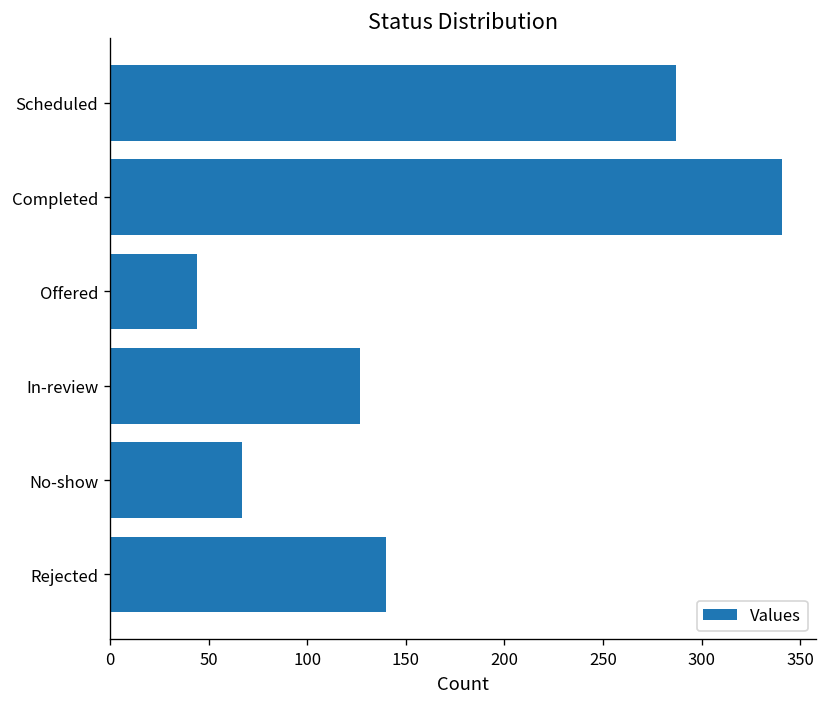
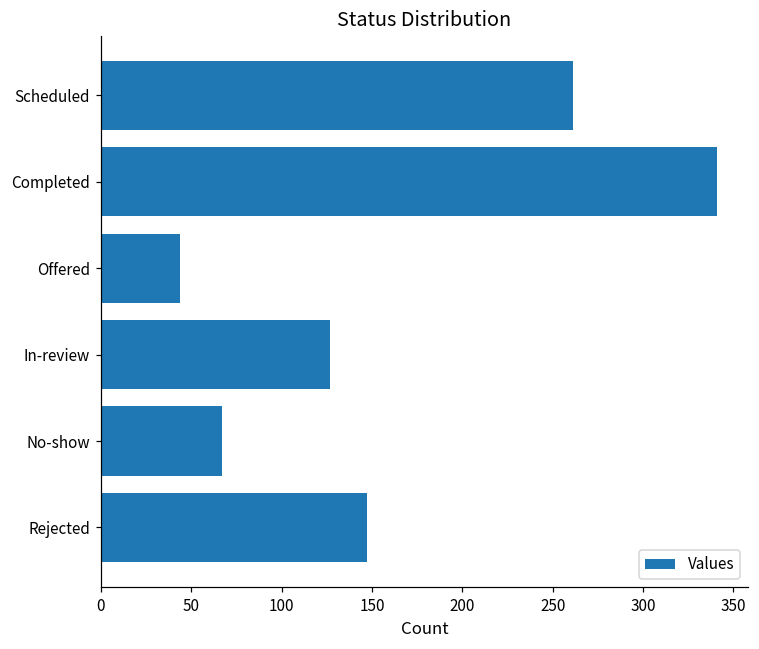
Scheduled: 287 -> 261
Rejected: 140 -> 147
